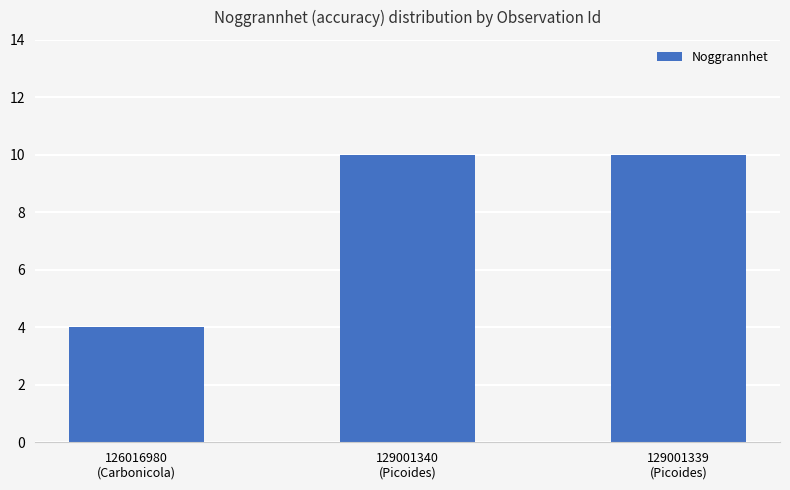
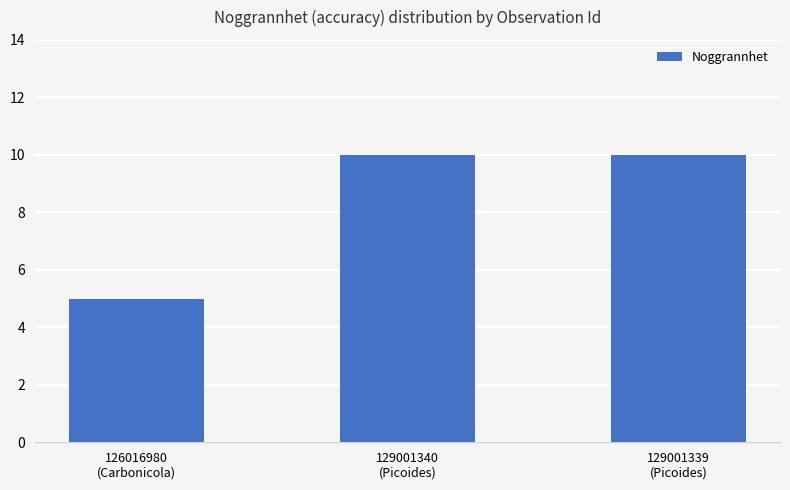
126016980 (Carbonicola): 4 -> 5
